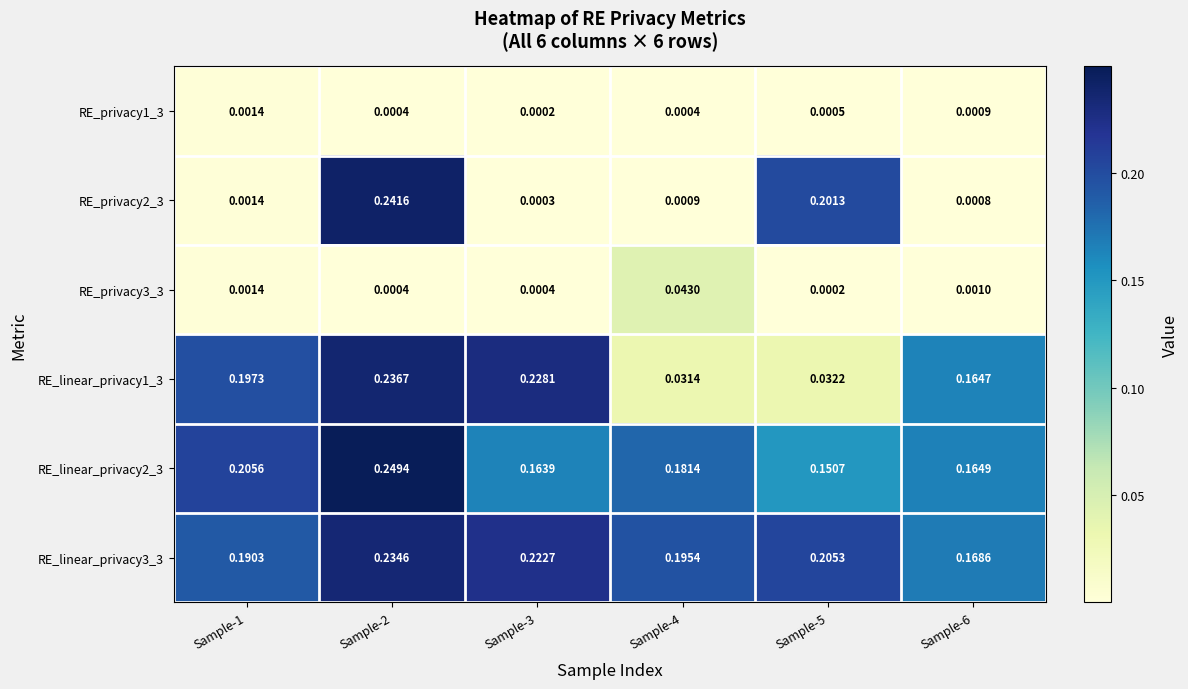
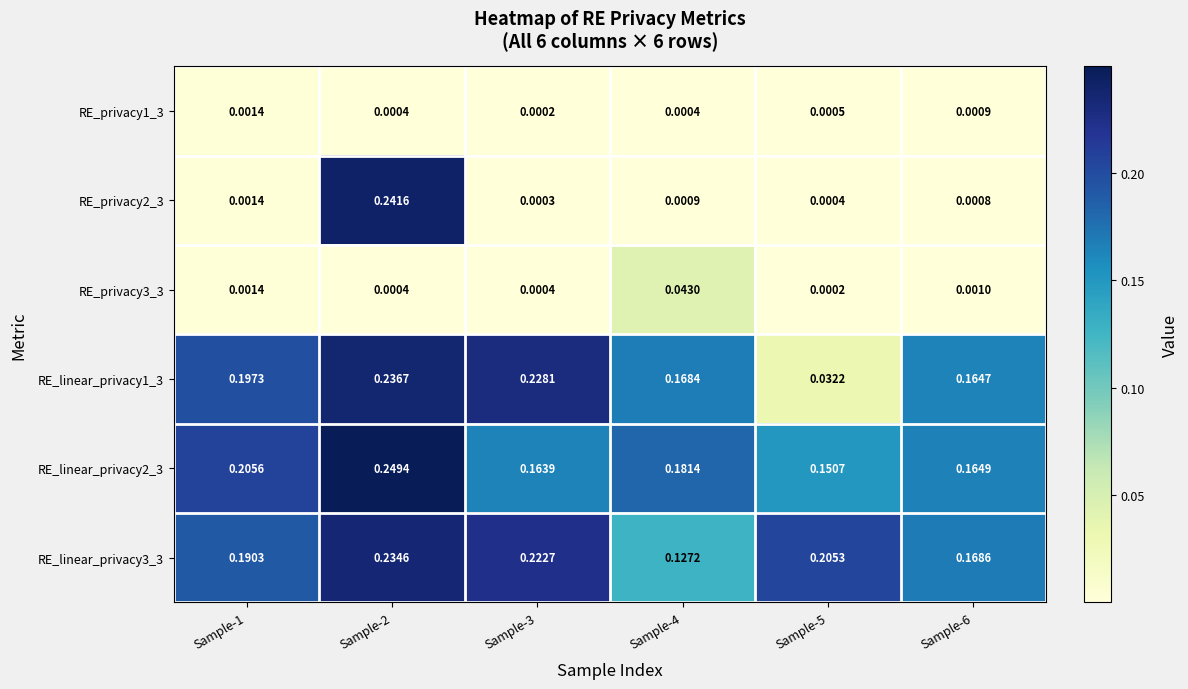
RE_privacy2_3, Sample-5: 0.2013 -> 0.0004
RE_linear_privacy1_3, Sample-4: 0.0314 -> 0.1684
RE_linear_privacy3_3, Sample-4: 0.1954 -> 0.1272
